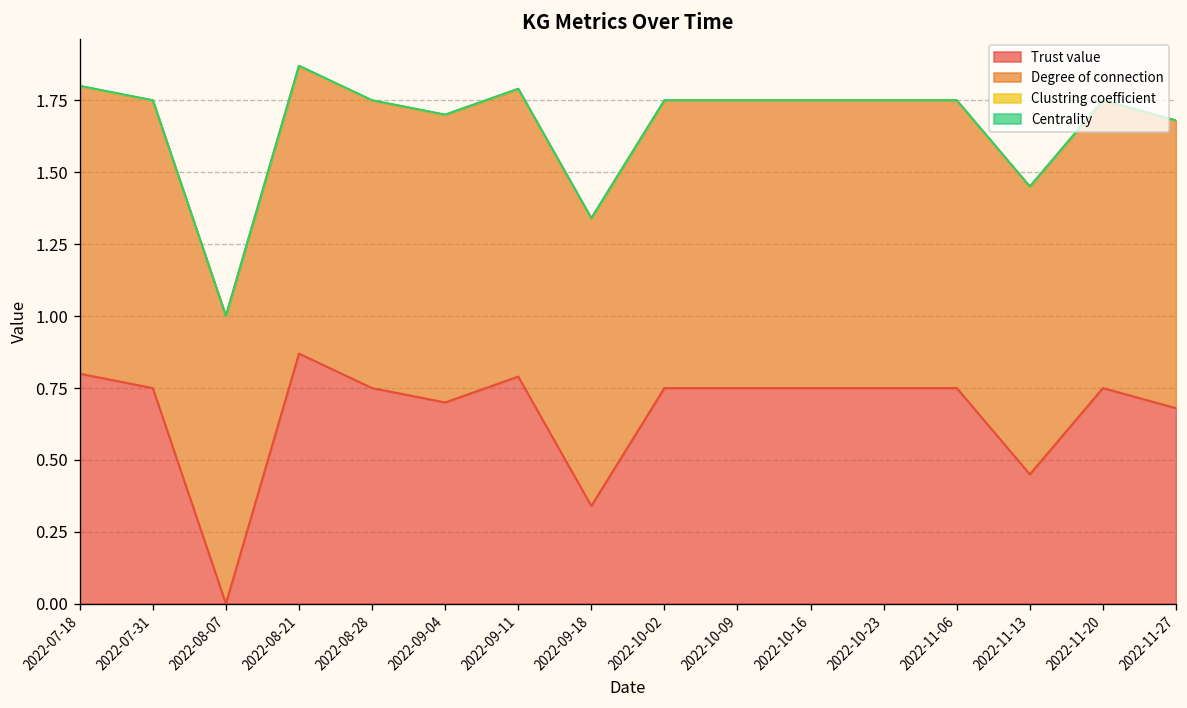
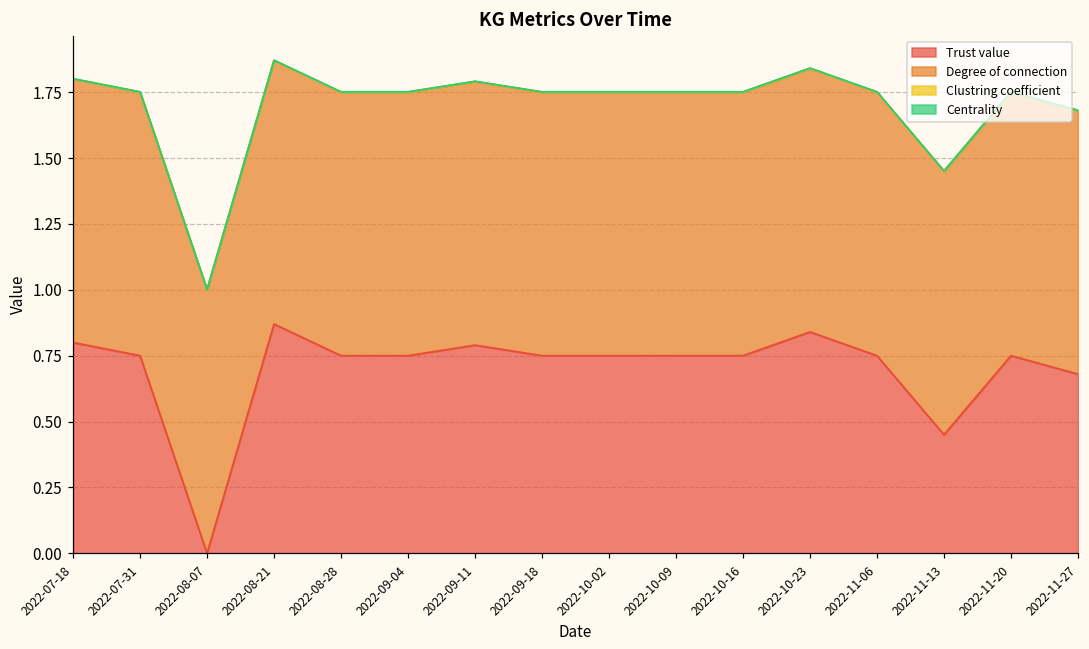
Trust value, 2022-09-04: 0.70 -> 0.75
Trust value, 2022-09-18: 0.34 -> 0.75
Trust value, 2022-10-23: 0.75 -> 0.84
